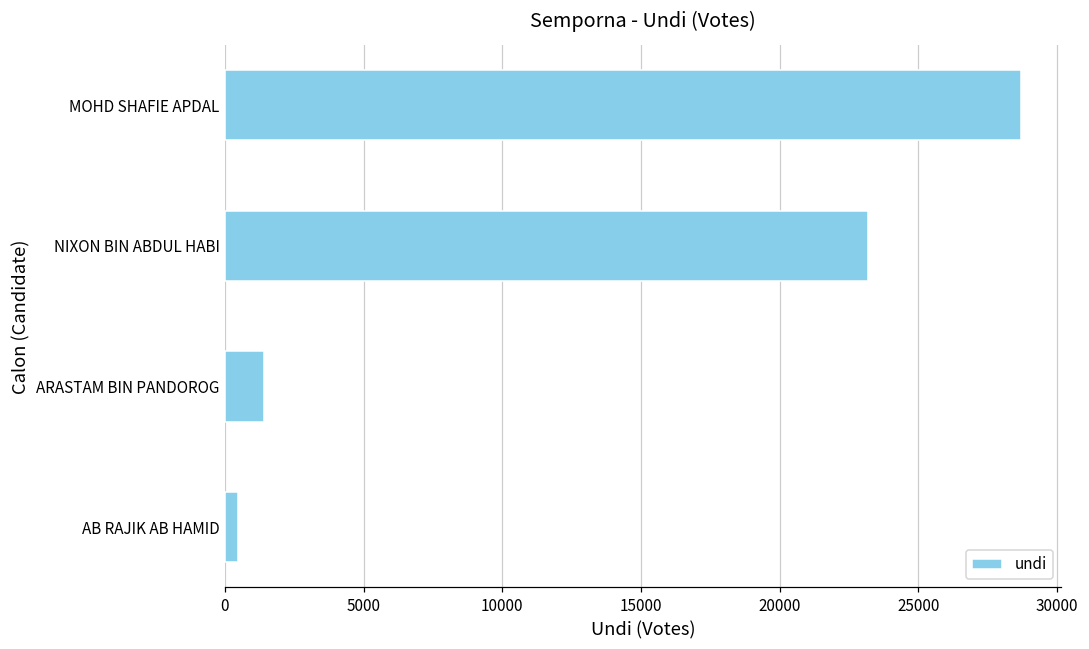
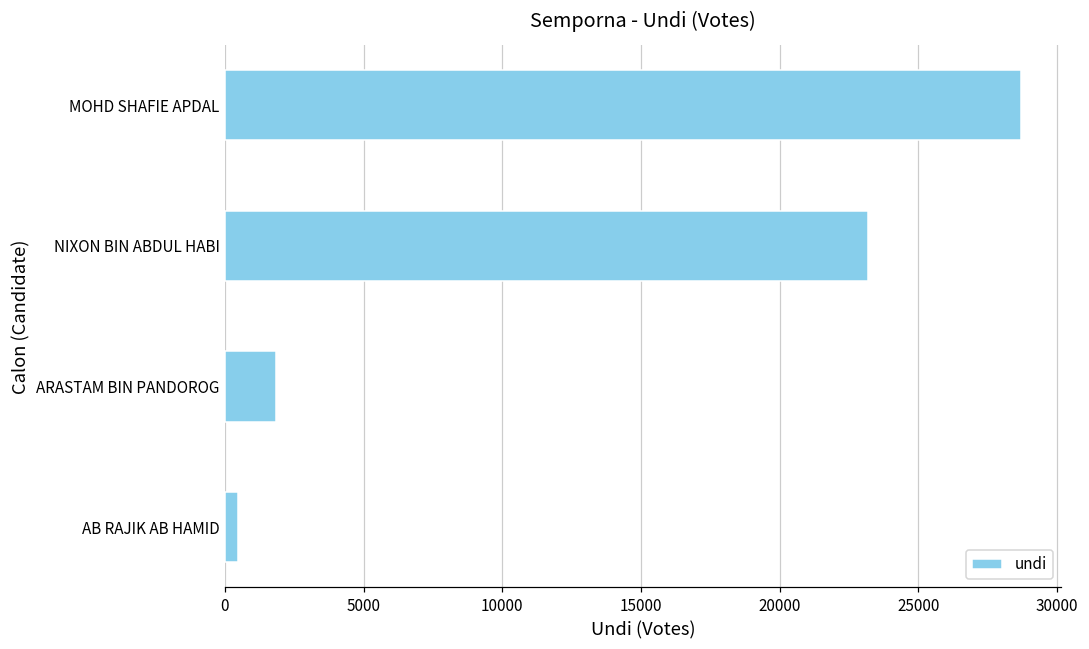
ARASTAM BIN PANDOROG: 1400 -> 1800
